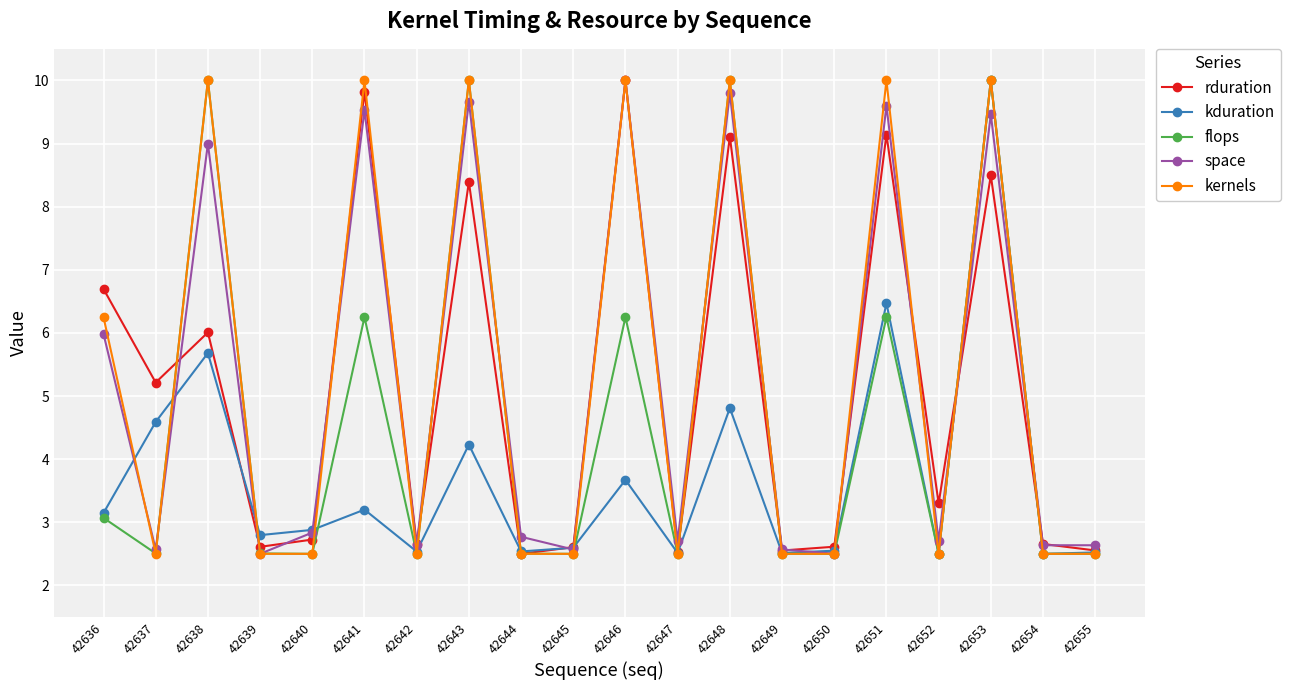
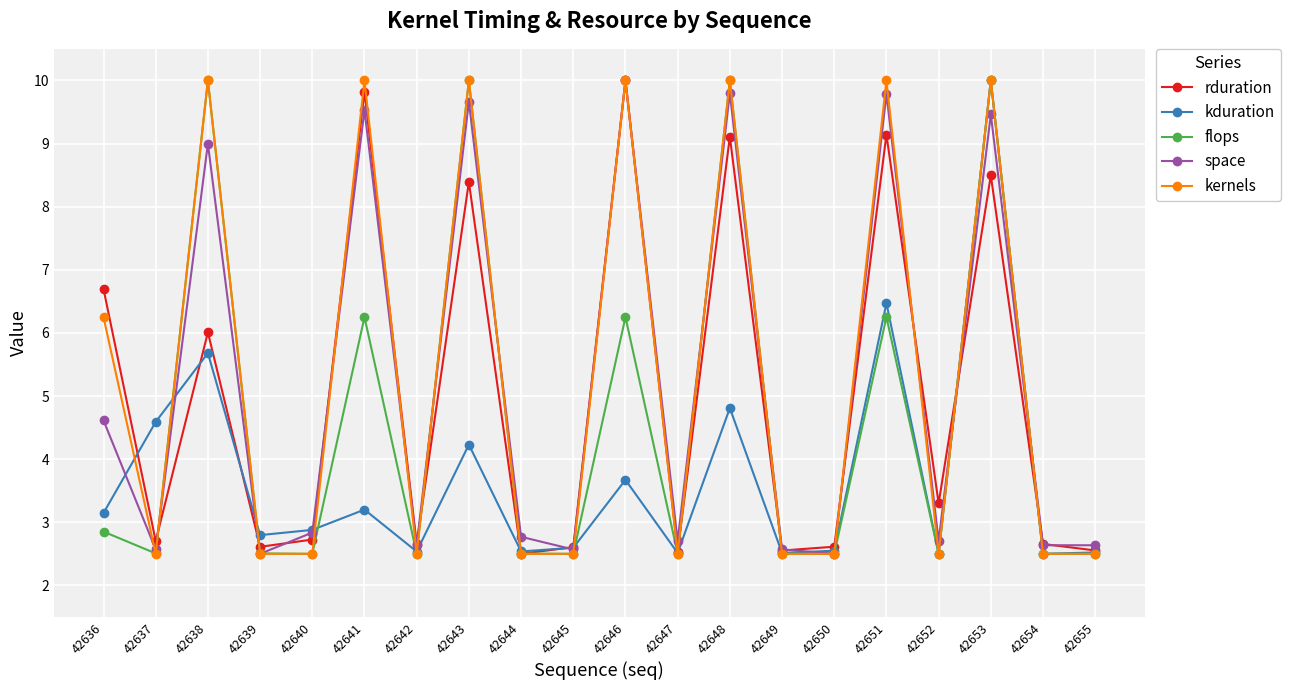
flops, 42636: 3.1 -> 2.9
space, 42636: 6.0 -> 4.6
rduration, 42637: 5.2 -> 2.7
space, 42651: 9.6 -> 9.8
